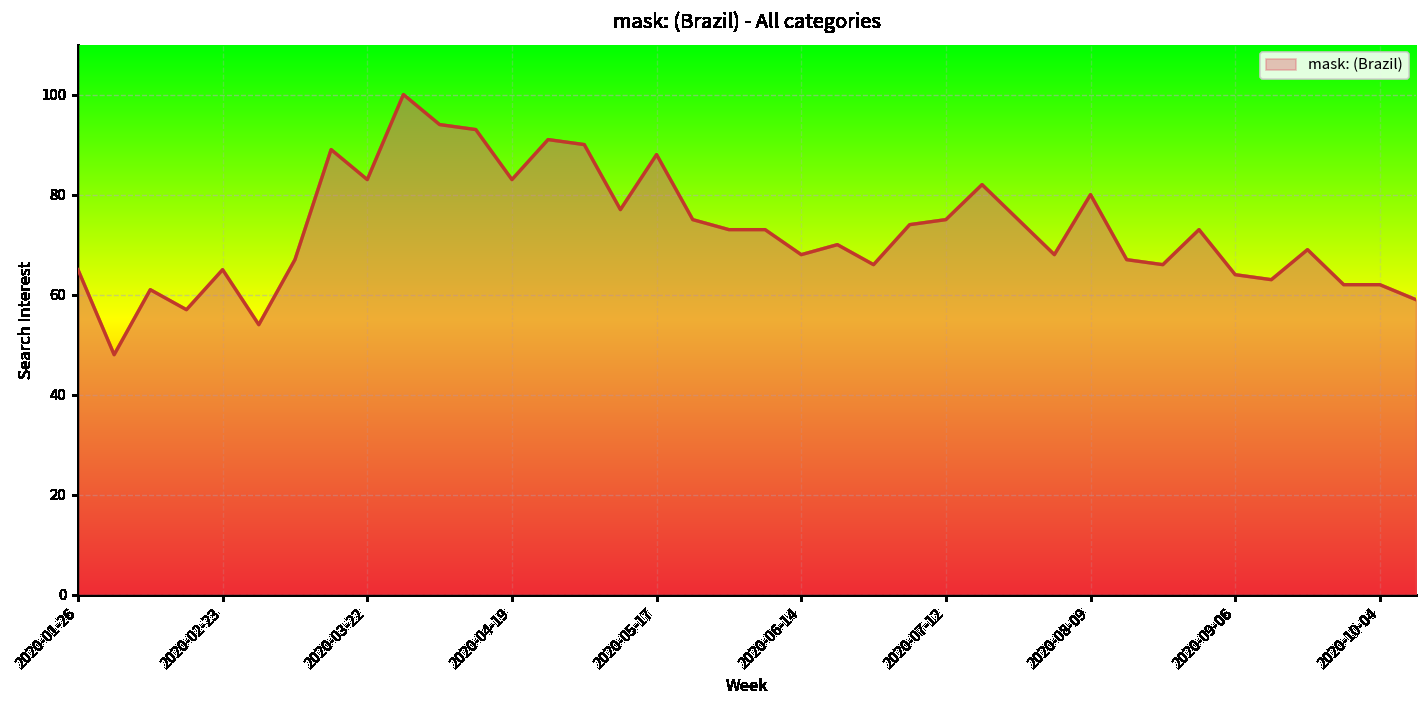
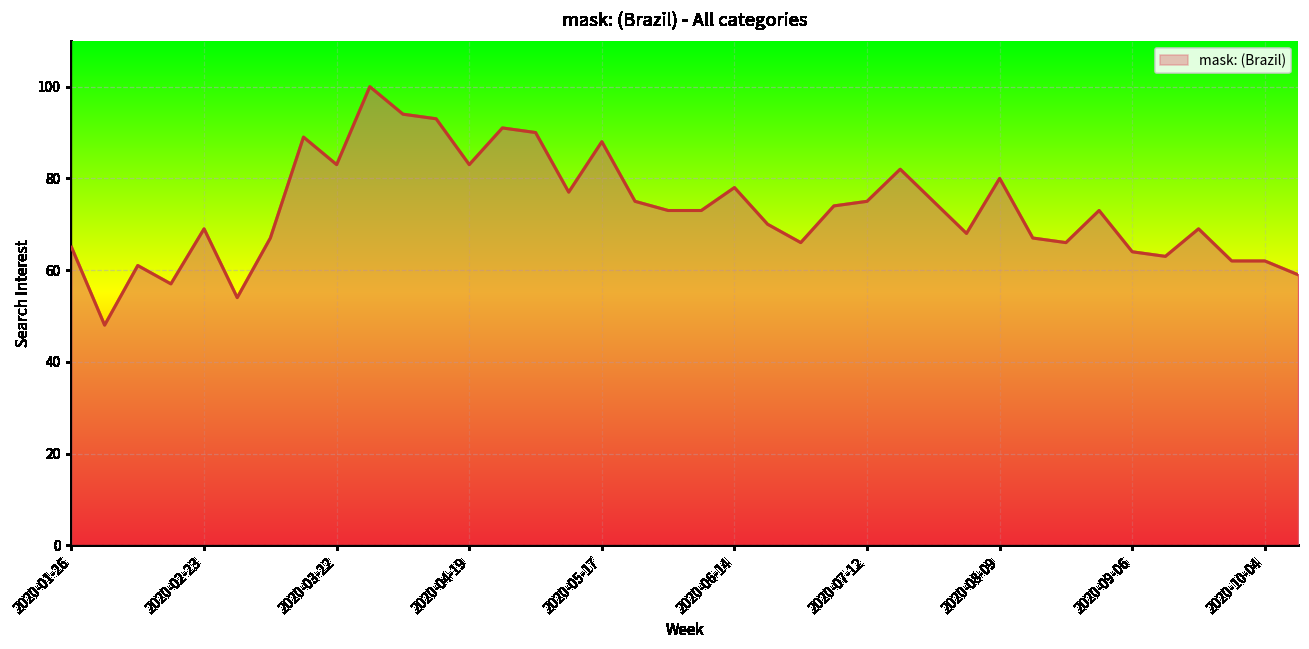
2020-02-23: 65 -> 69
2020-06-14: 68 -> 78
